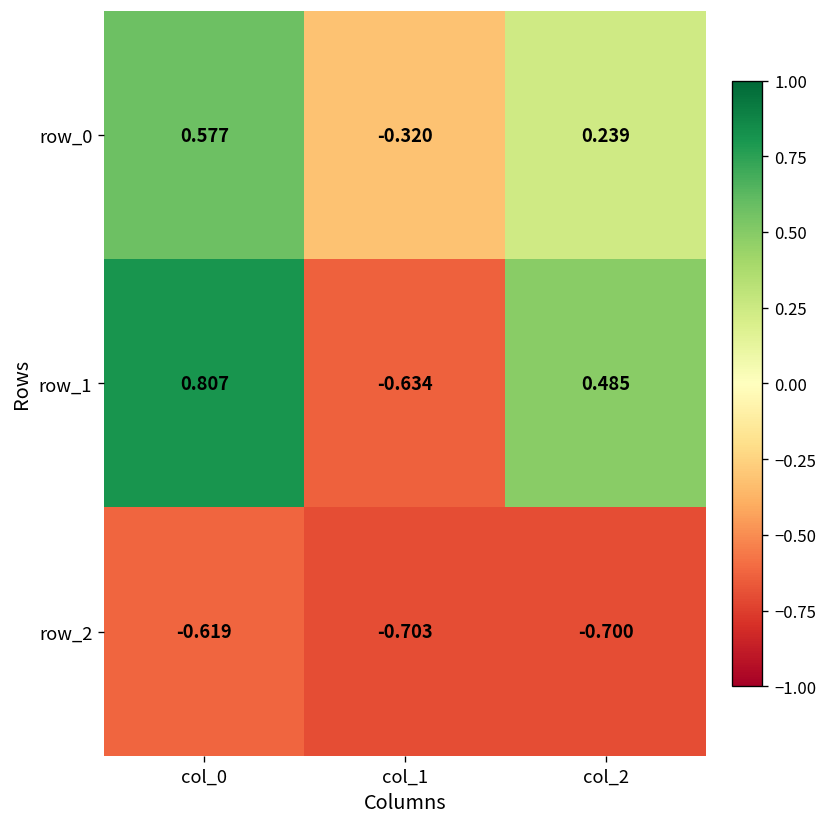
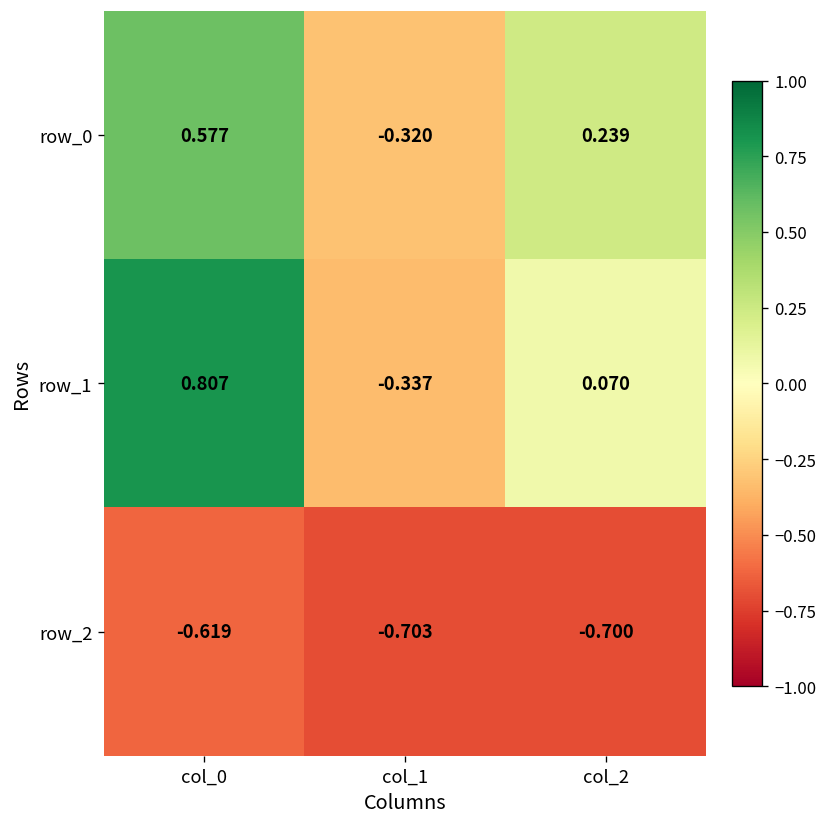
row_1, col_1: -0.634 -> -0.337
row_1, col_2: 0.485 -> 0.070
